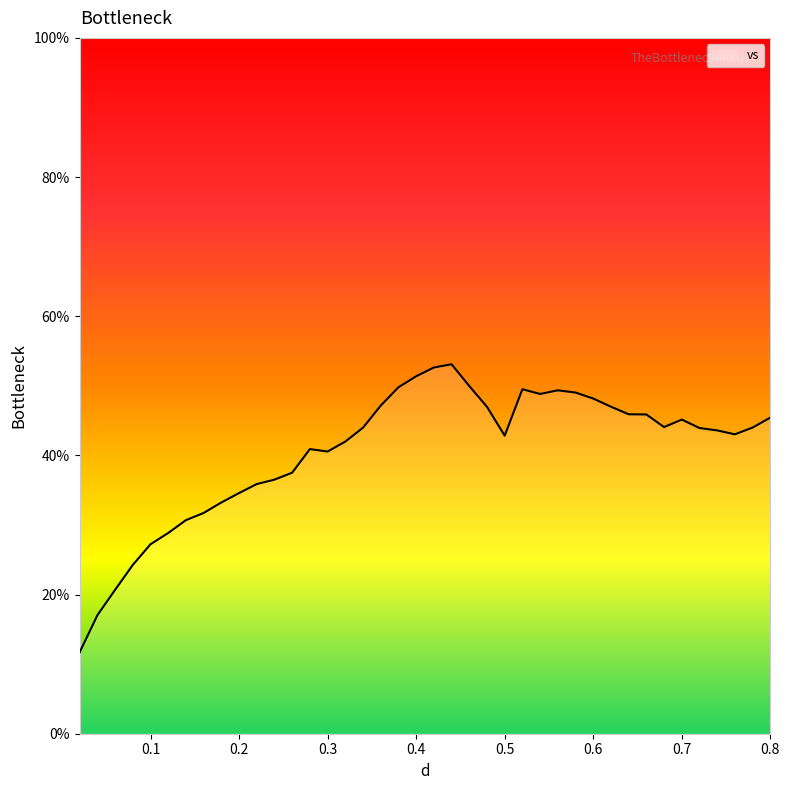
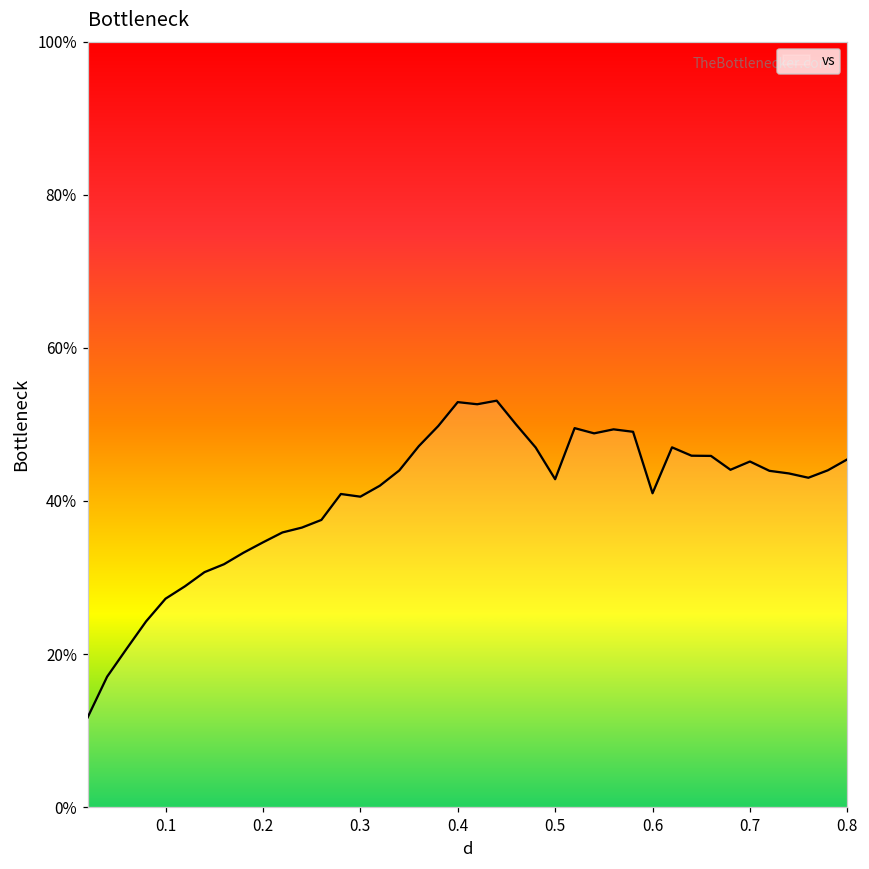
0.4: 51% -> 53%
0.6: 48% -> 41%
